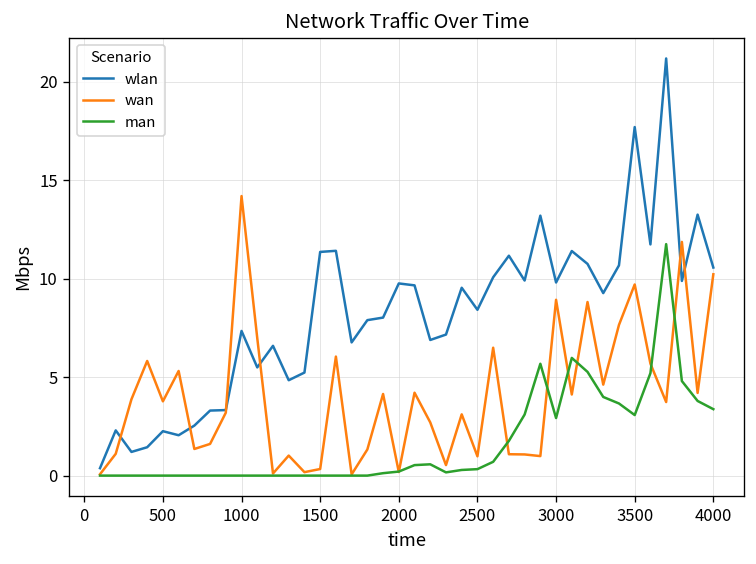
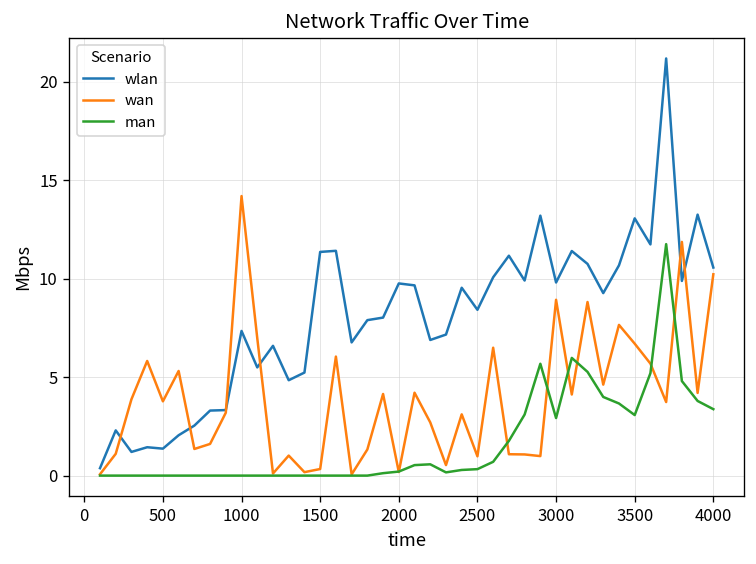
wlan, 500: 2.3 -> 1.4
wlan, 3500: 17.7 -> 13.1
wan, 3500: 9.7 -> 6.7
